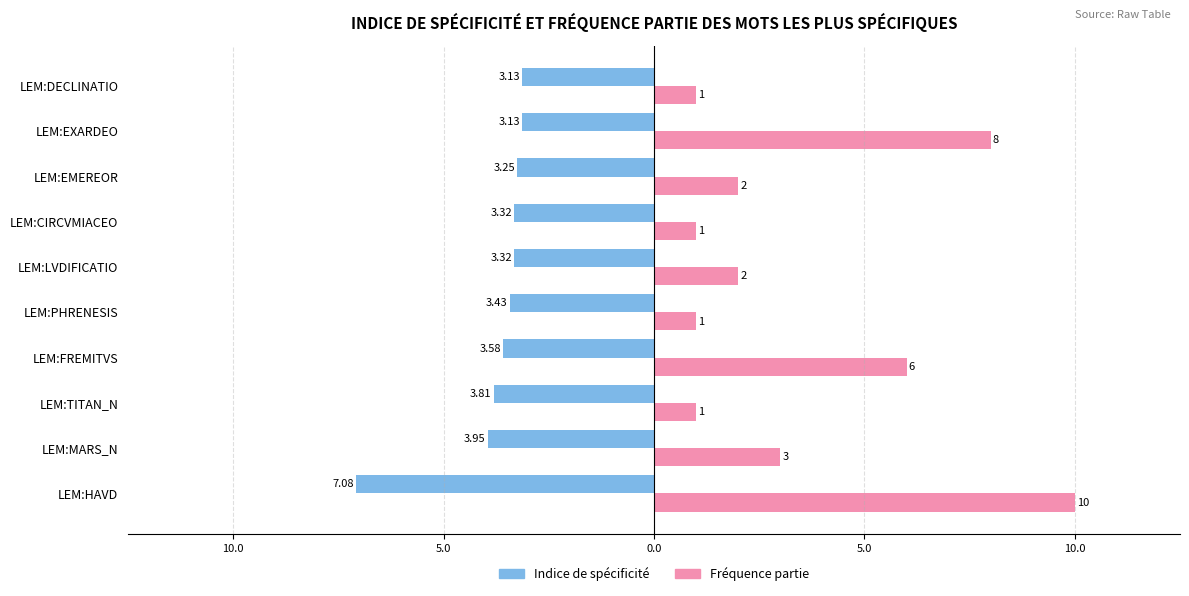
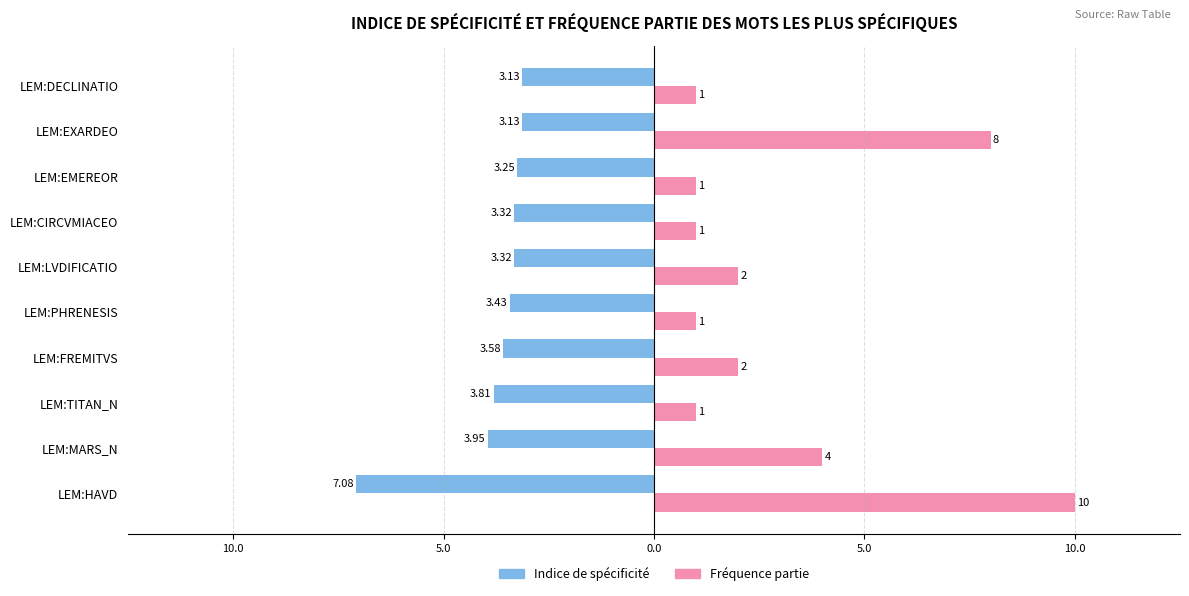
Fréquence partie, LEM:EMEREOR: 2 -> 1
Fréquence partie, LEM:FREMITVS: 6 -> 2
Fréquence partie, LEM:MARS_N: 3 -> 4
